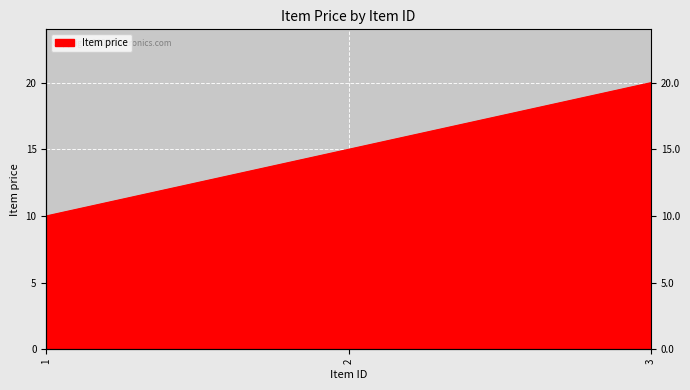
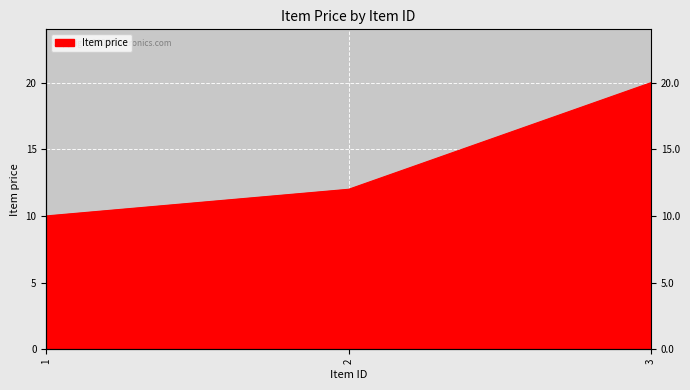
2: 15 -> 12
